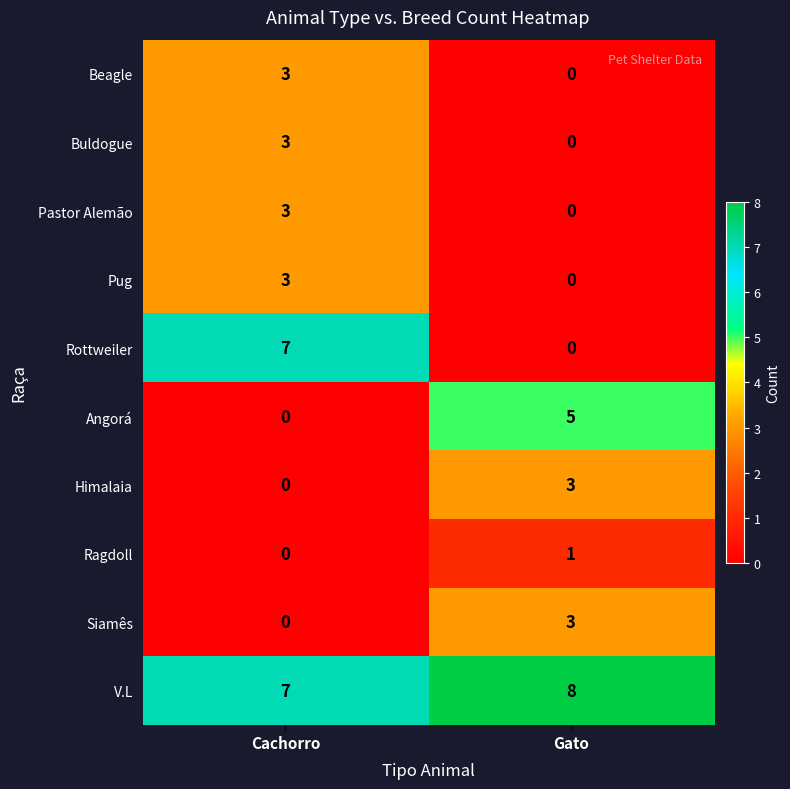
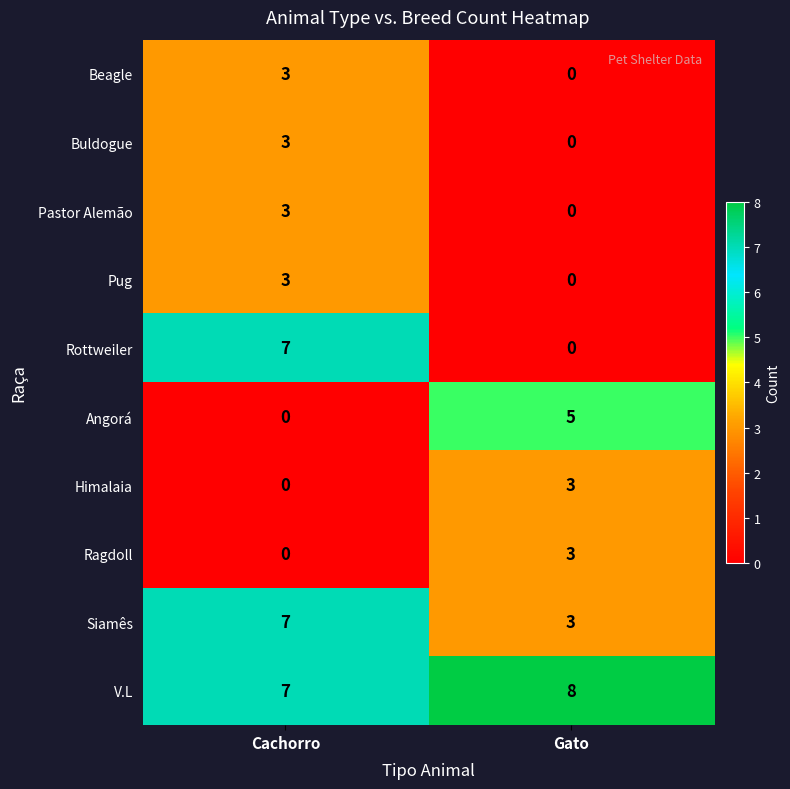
Ragdoll, Gato: 1 -> 3
Siamês, Cachorro: 0 -> 7
